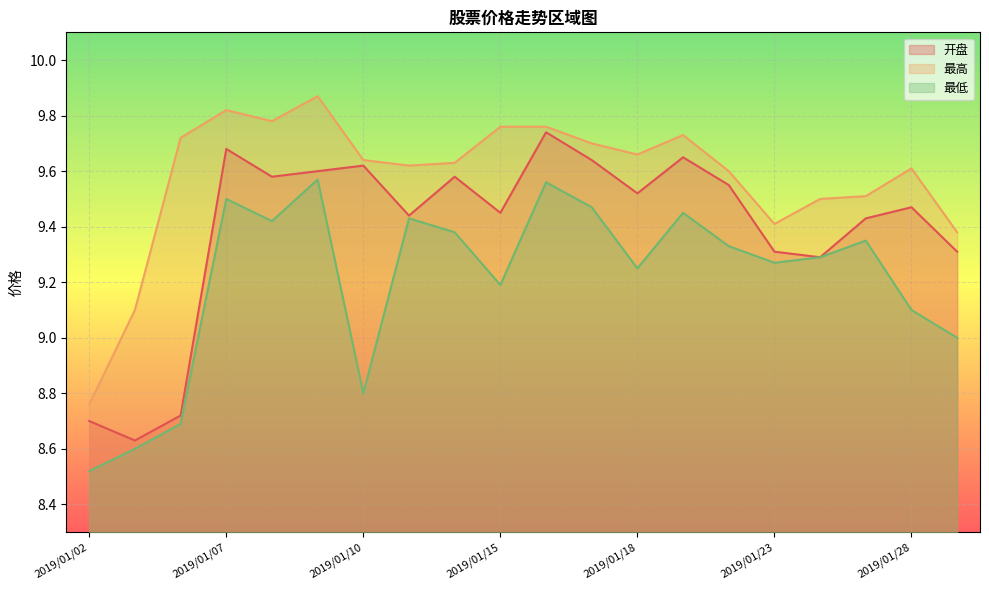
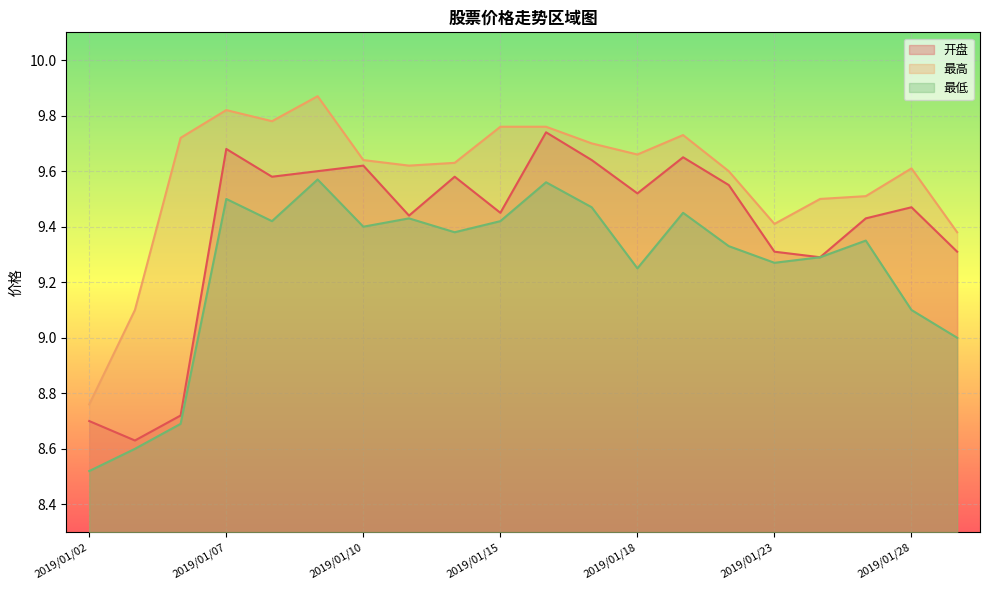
最低, 2019/01/10: 8.8 -> 9.4
最低, 2019/01/15: 9.19 -> 9.42
